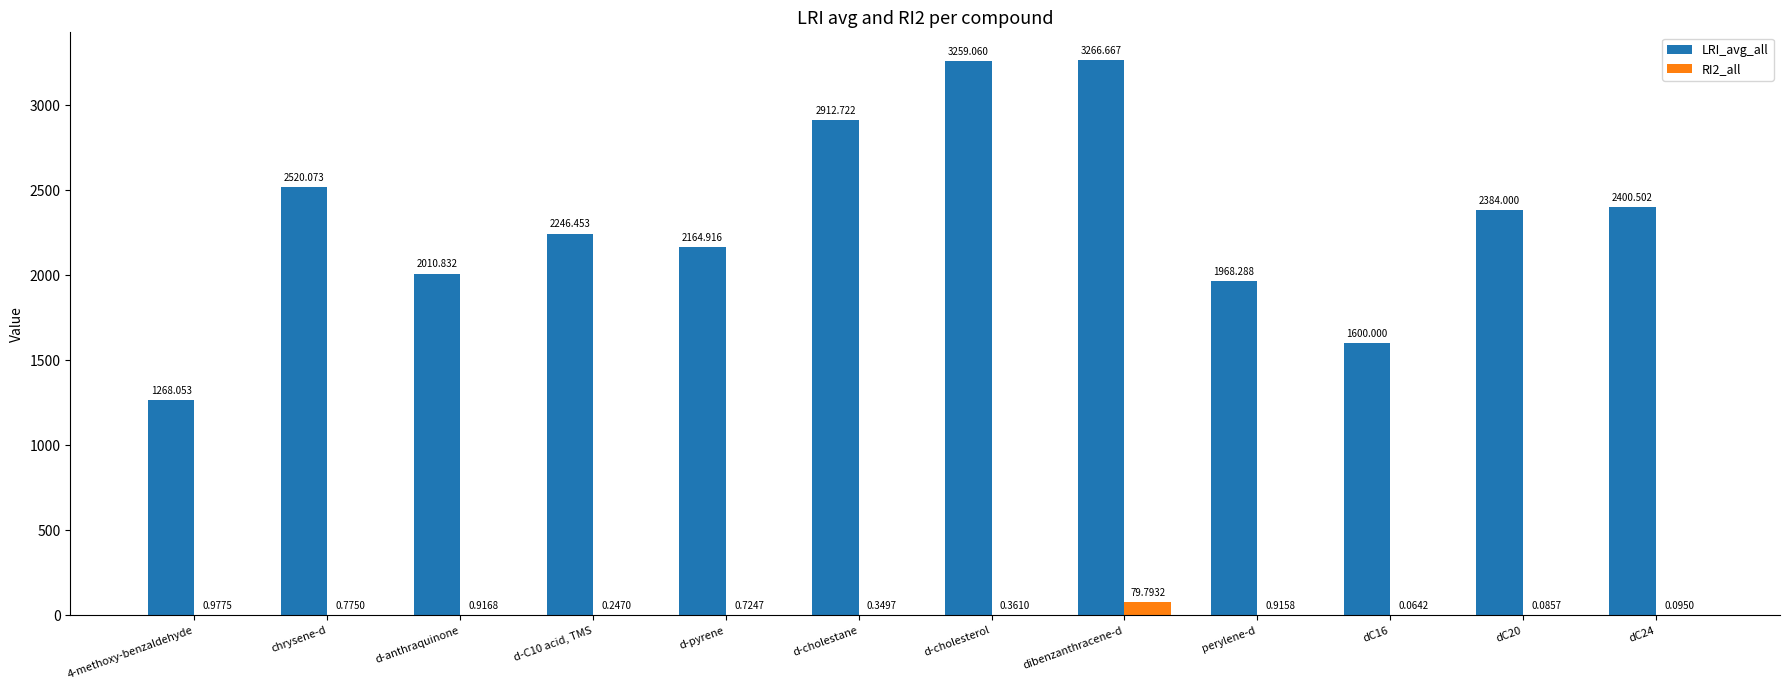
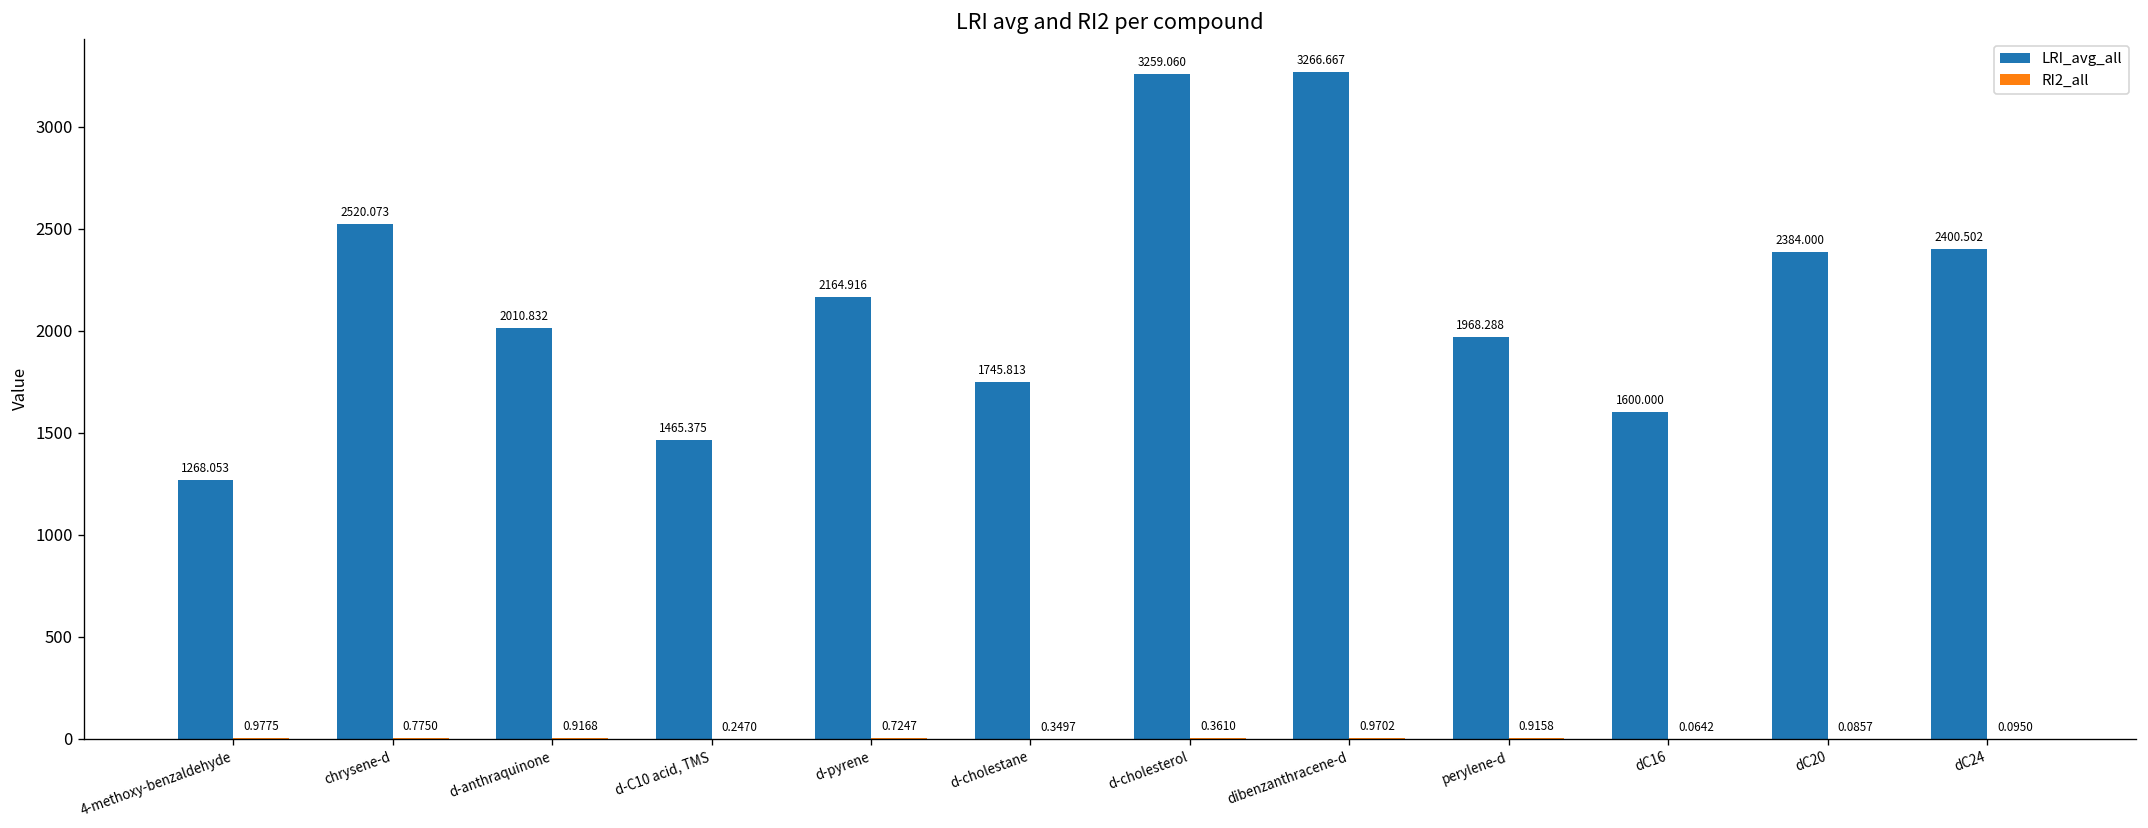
LRI_avg_all, d-C10 acid, TMS: 2246.453 -> 1465.375
LRI_avg_all, d-cholestane: 2912.722 -> 1745.813
RI2_all, dibenzanthracene-d: 79.7932 -> 0.9702
